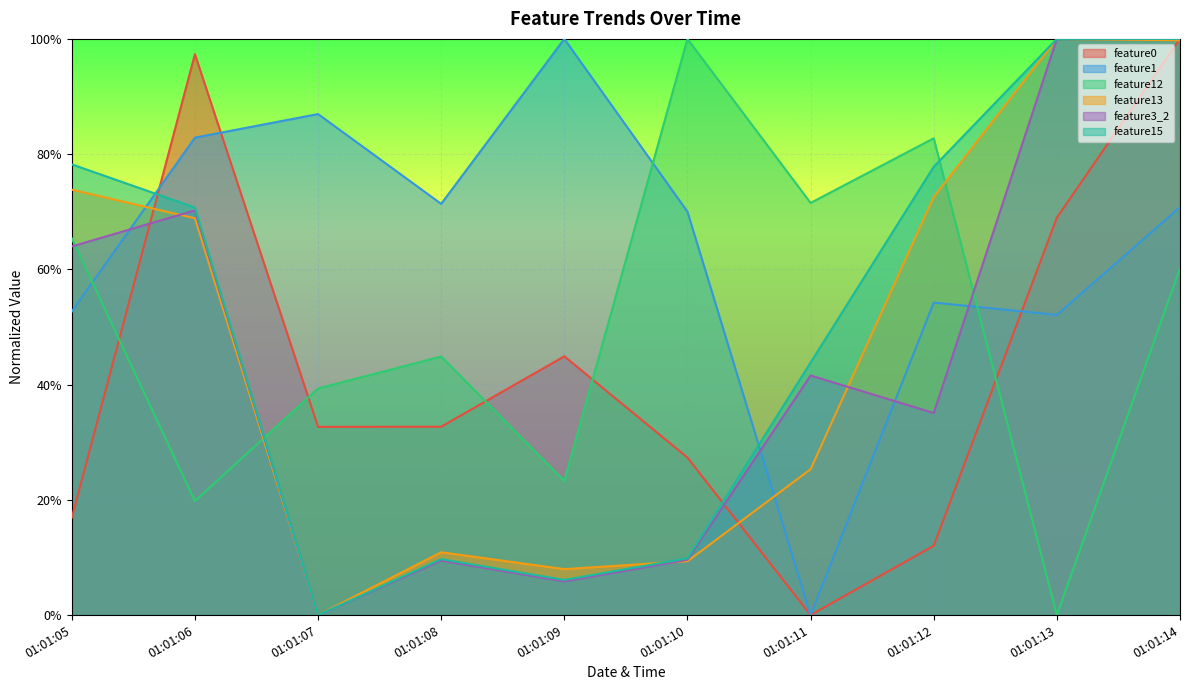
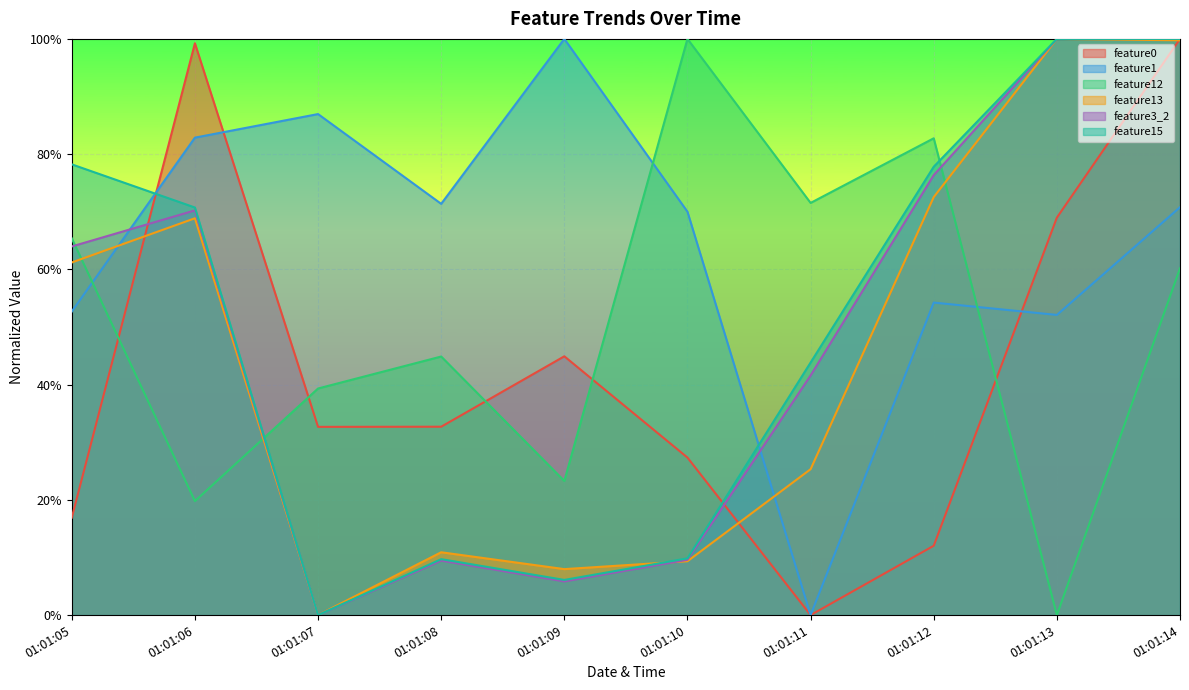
feature13, 01:01:05: 74% -> 61%
feature0, 01:01:06: 97% -> 99%
feature3_2, 01:01:12: 35% -> 76%
